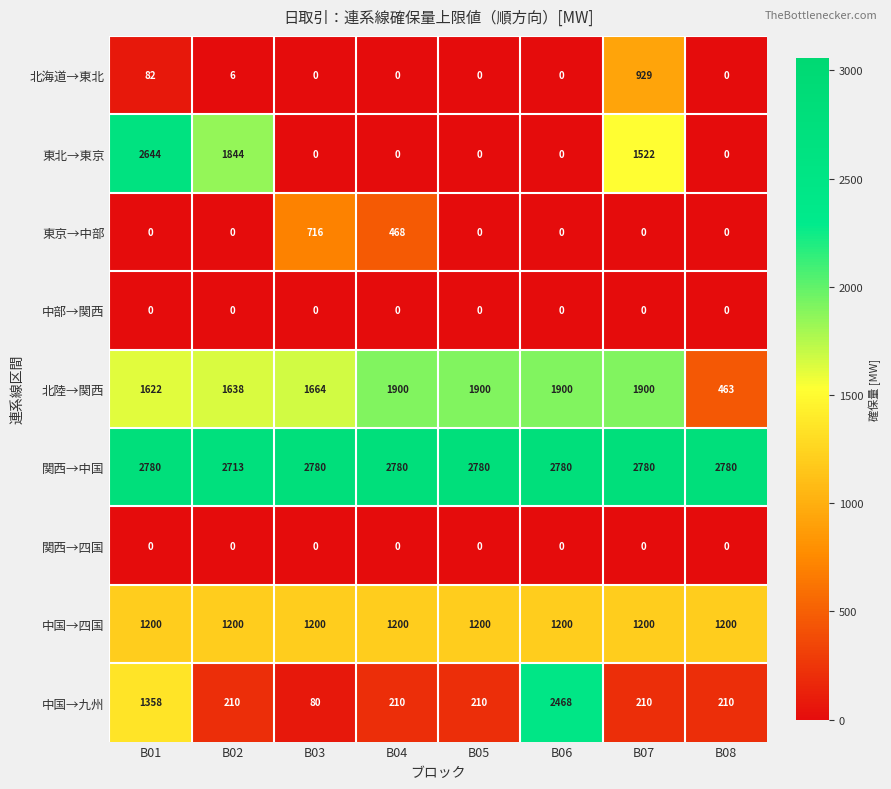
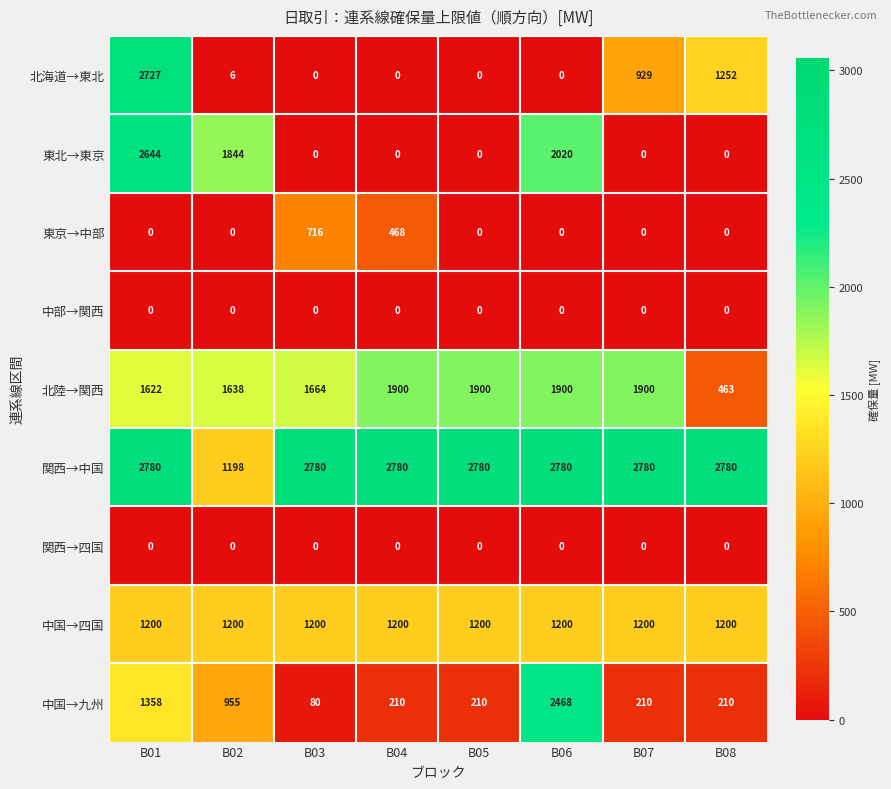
北海道→東北, B01: 82 -> 2727
北海道→東北, B08: 0 -> 1252
東北→東京, B06: 0 -> 2020
東北→東京, B07: 1522 -> 0
関西→中国, B02: 2713 -> 1198
中国→九州, B02: 210 -> 955
